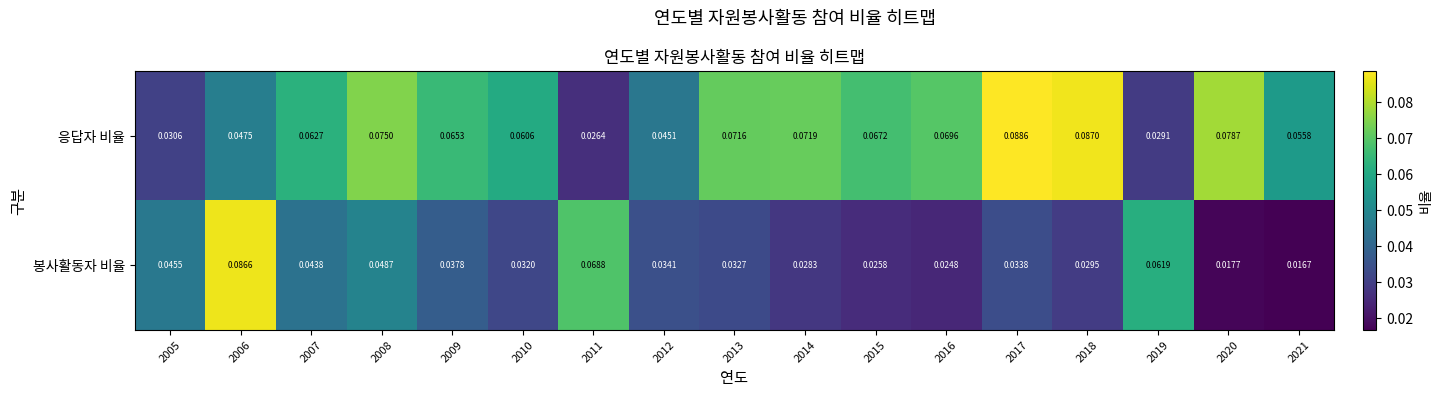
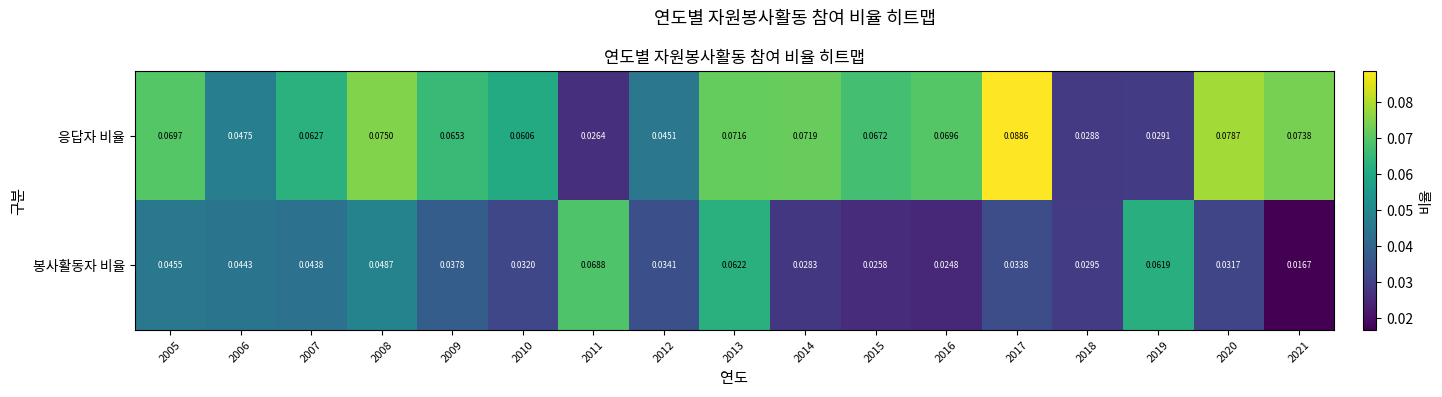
응답자 비율, 2005: 0.0306 -> 0.0697
응답자 비율, 2018: 0.0870 -> 0.0288
응답자 비율, 2021: 0.0558 -> 0.0738
봉사활동자 비율, 2006: 0.0866 -> 0.0443
봉사활동자 비율, 2013: 0.0327 -> 0.0622
봉사활동자 비율, 2020: 0.0177 -> 0.0317
